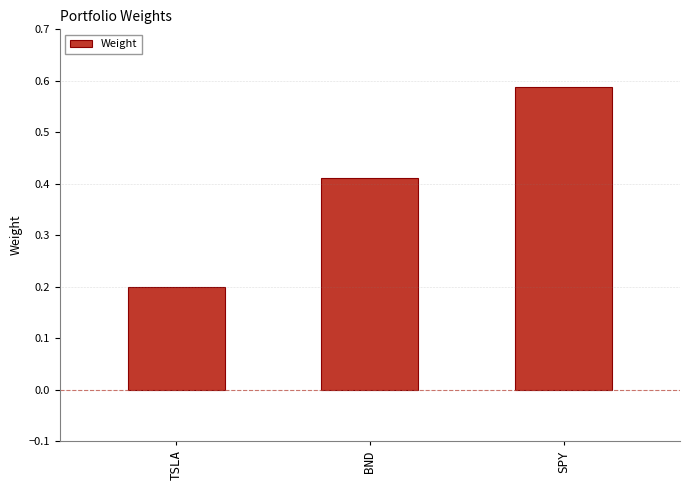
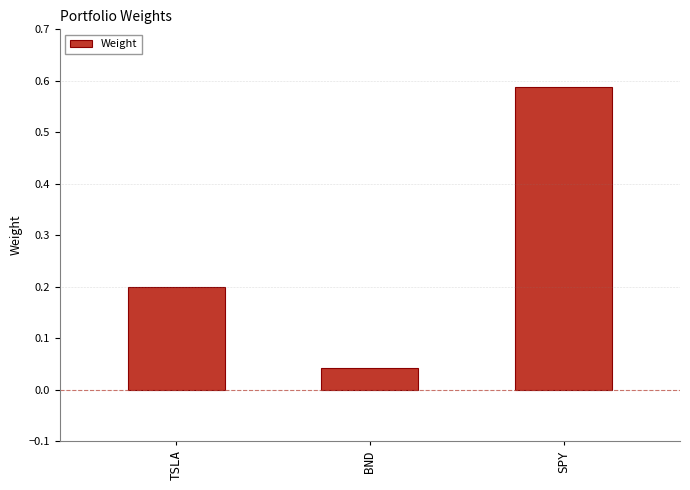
BND: 0.41 -> 0.04
